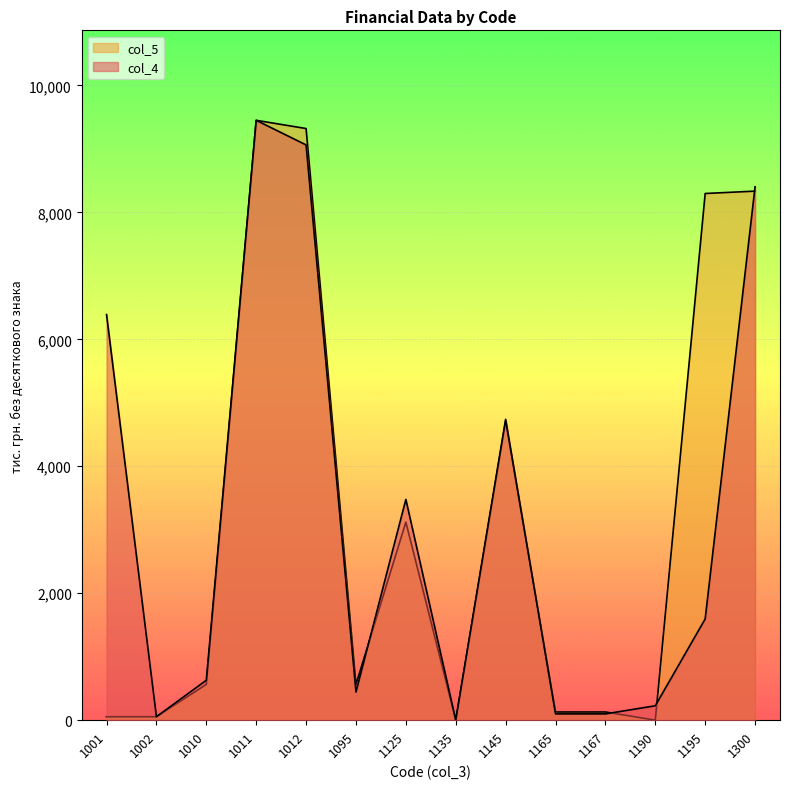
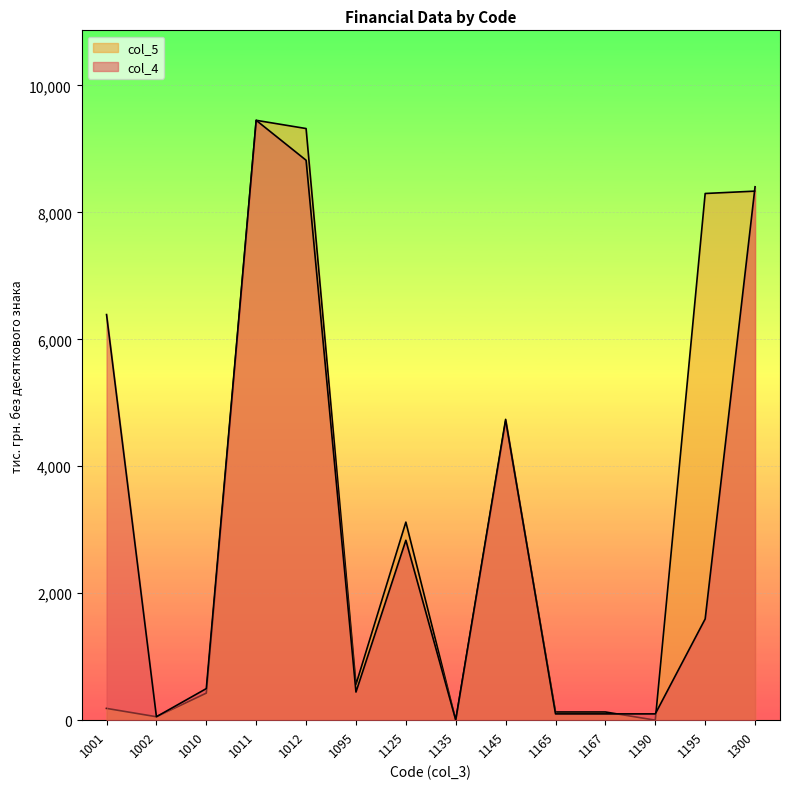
col_5, 1001: 100 -> 200
col_5, 1010: 600 -> 400
col_4, 1010: 600 -> 500
col_4, 1012: 9,100 -> 8,800
col_4, 1125: 3,500 -> 2,800
col_4, 1190: 200 -> 100
